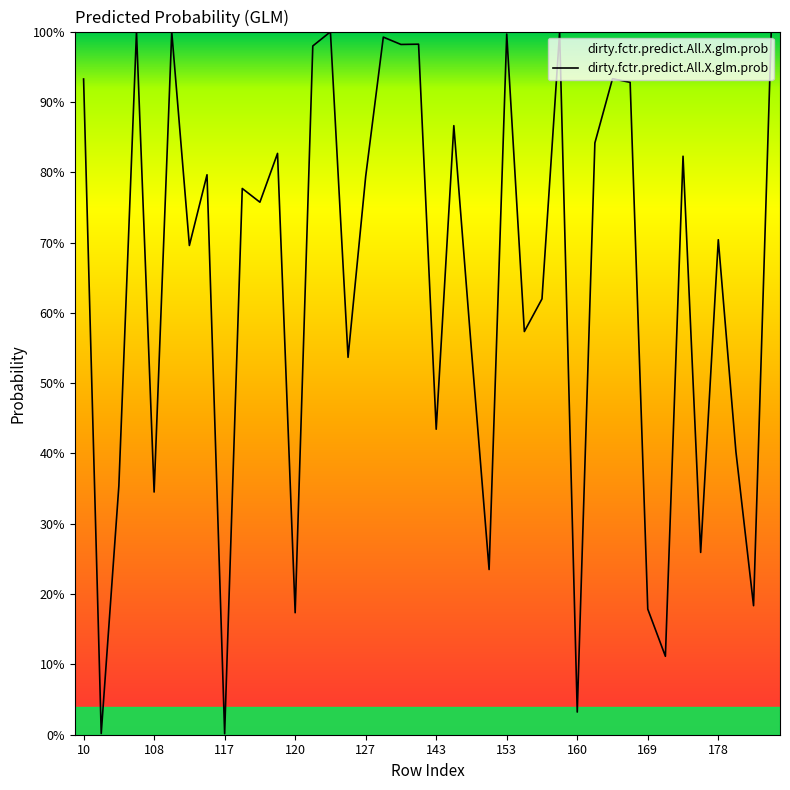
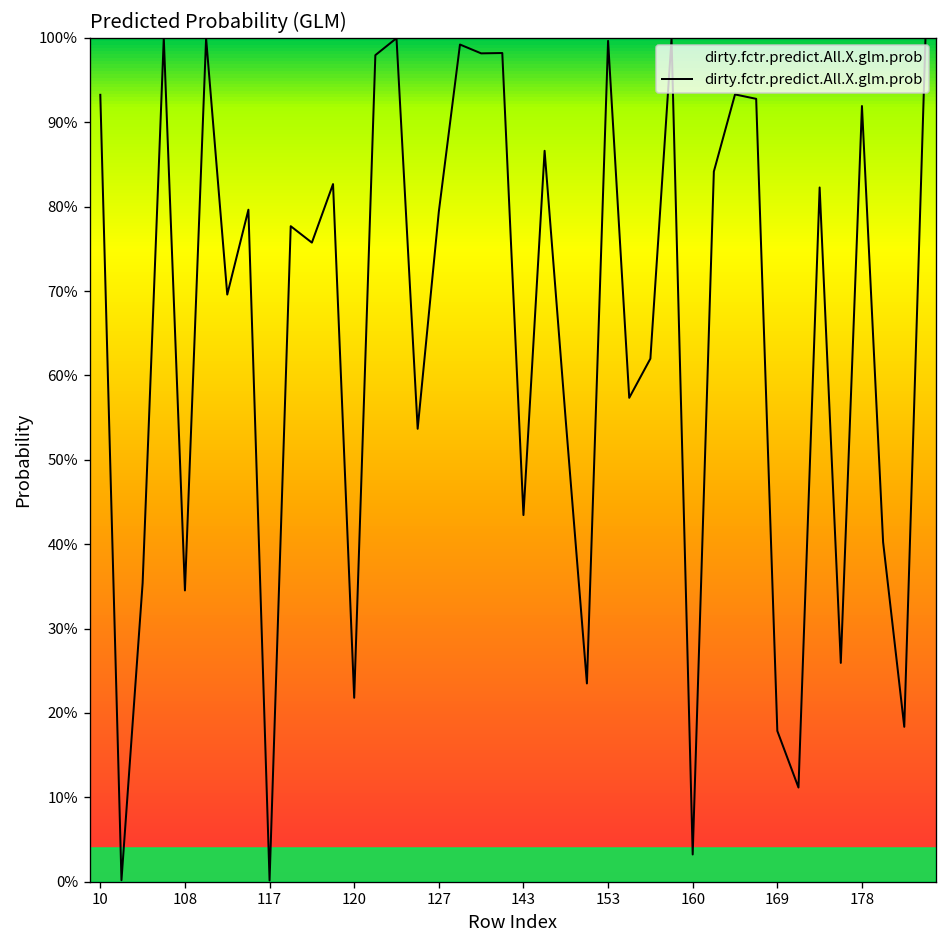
120: 17% -> 22%
178: 70% -> 92%
